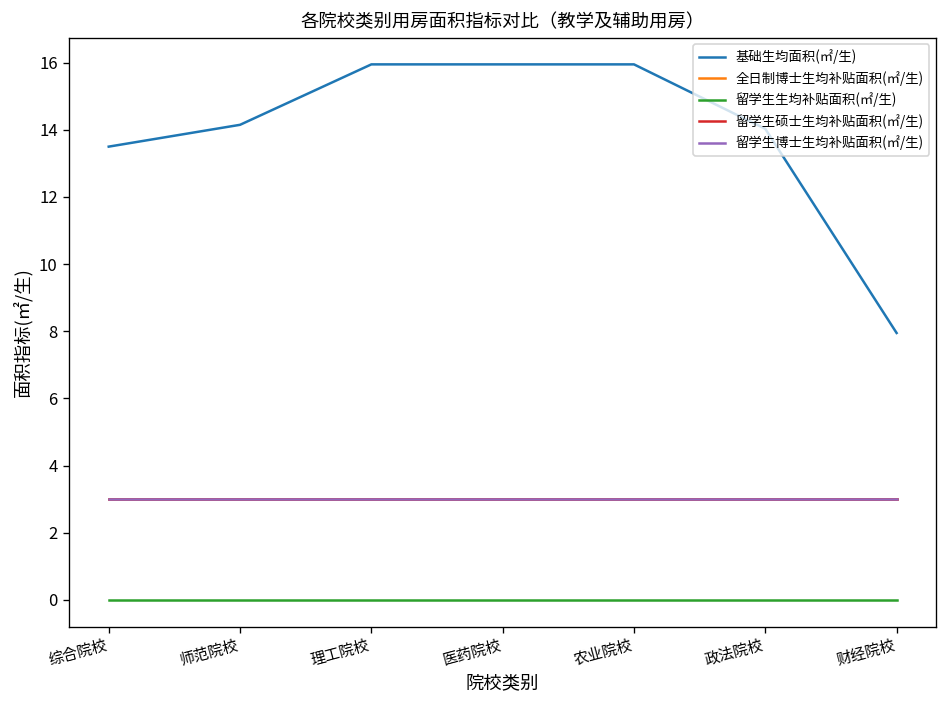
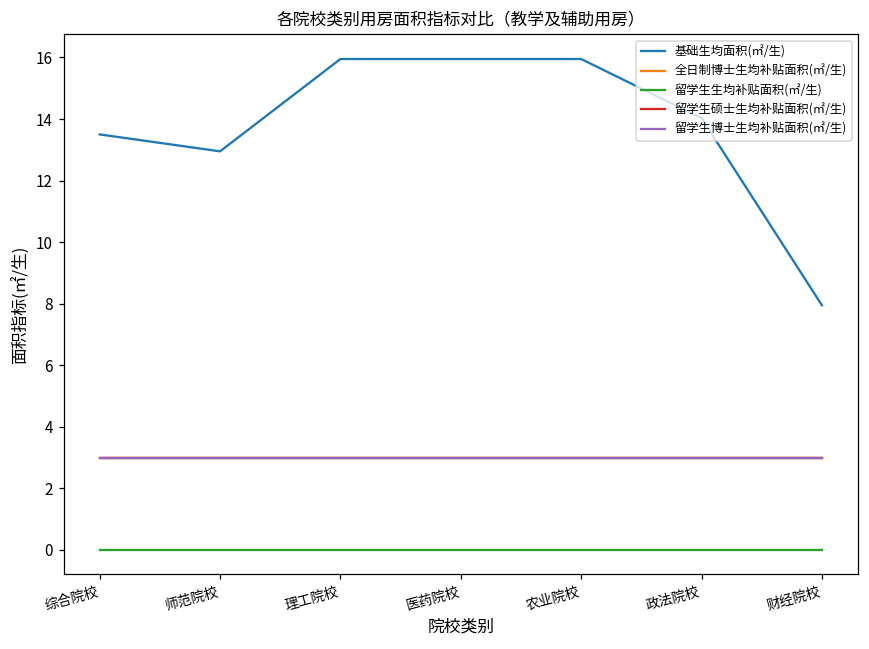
基础生均面积(㎡/生), 师范院校: 14.2 -> 13.0
